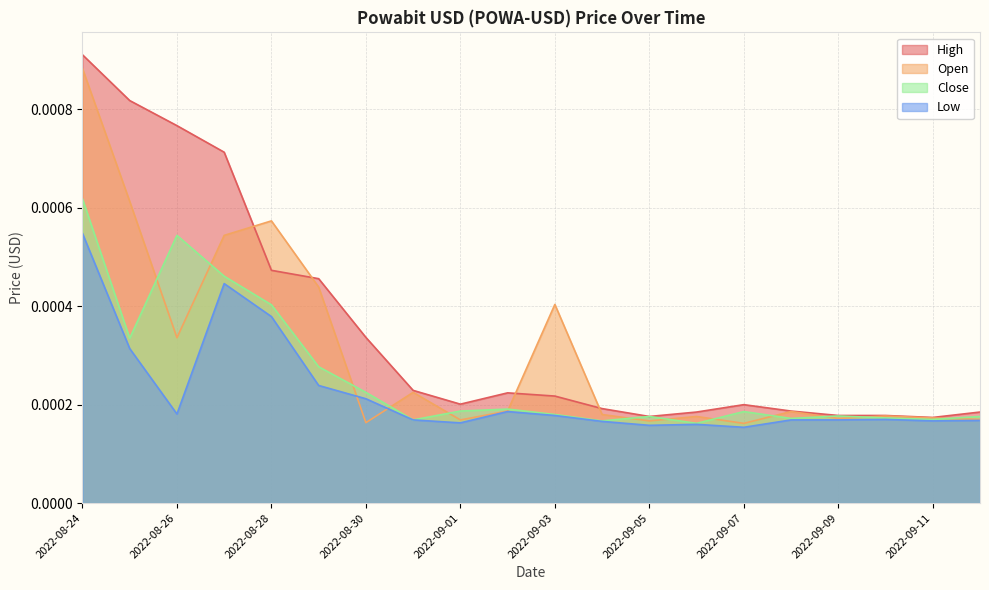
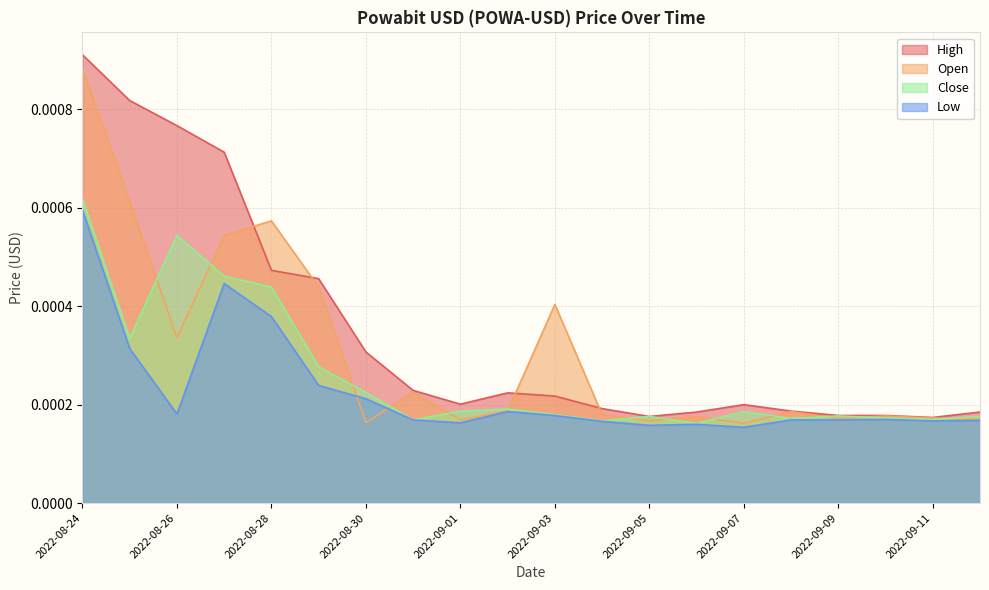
Low, 2022-08-24: 0.00055 -> 0.00060
Close, 2022-08-28: 0.00040 -> 0.00044
High, 2022-08-30: 0.00034 -> 0.00031
